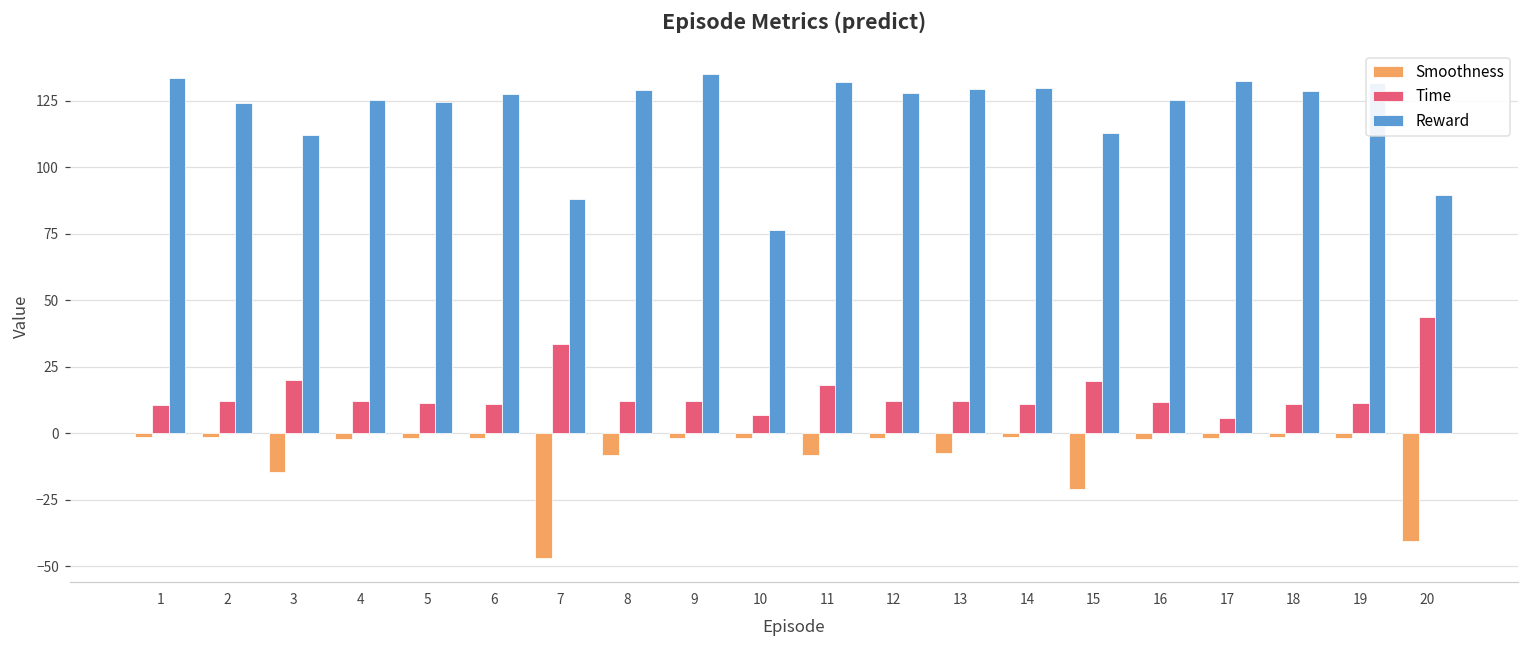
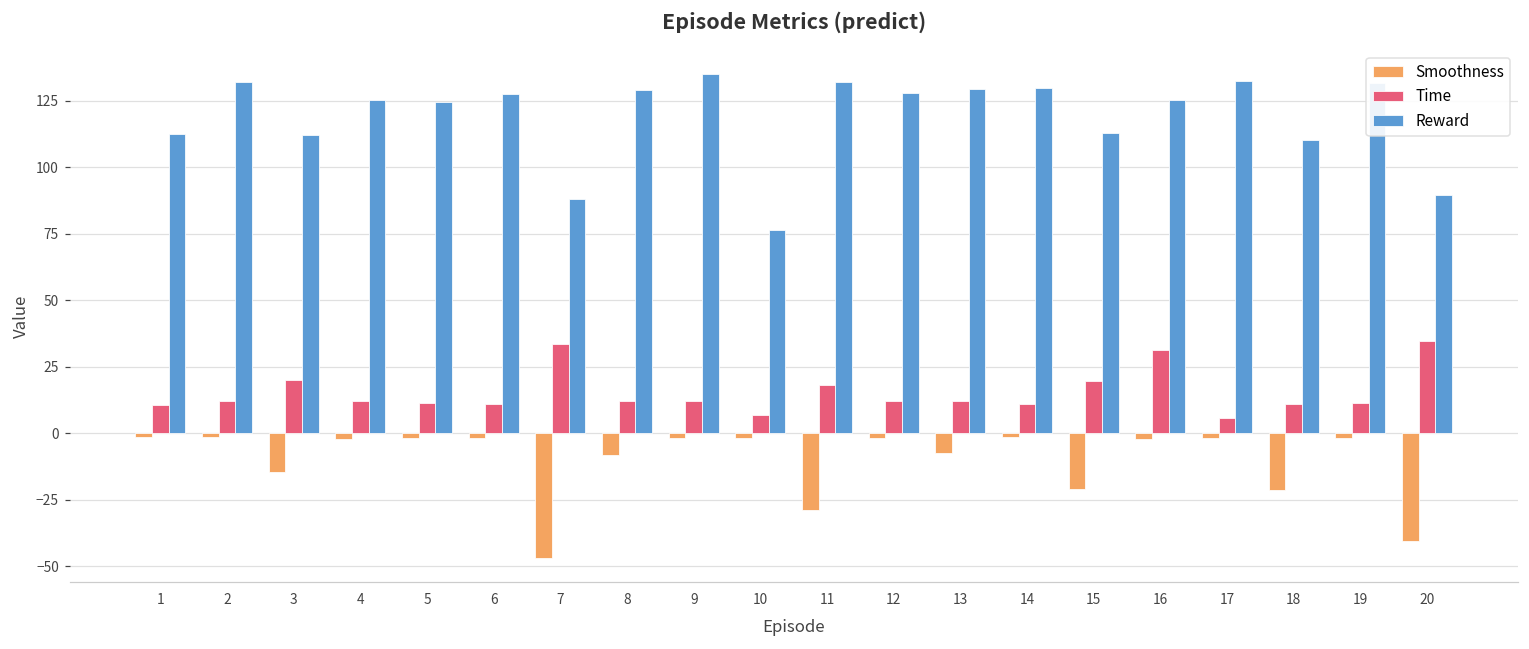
Reward, 1: 133 -> 113
Reward, 2: 124 -> 132
Smoothness, 11: -8 -> -29
Time, 16: 12 -> 31
Smoothness, 18: -1 -> -21
Reward, 18: 129 -> 110
Time, 20: 44 -> 35
